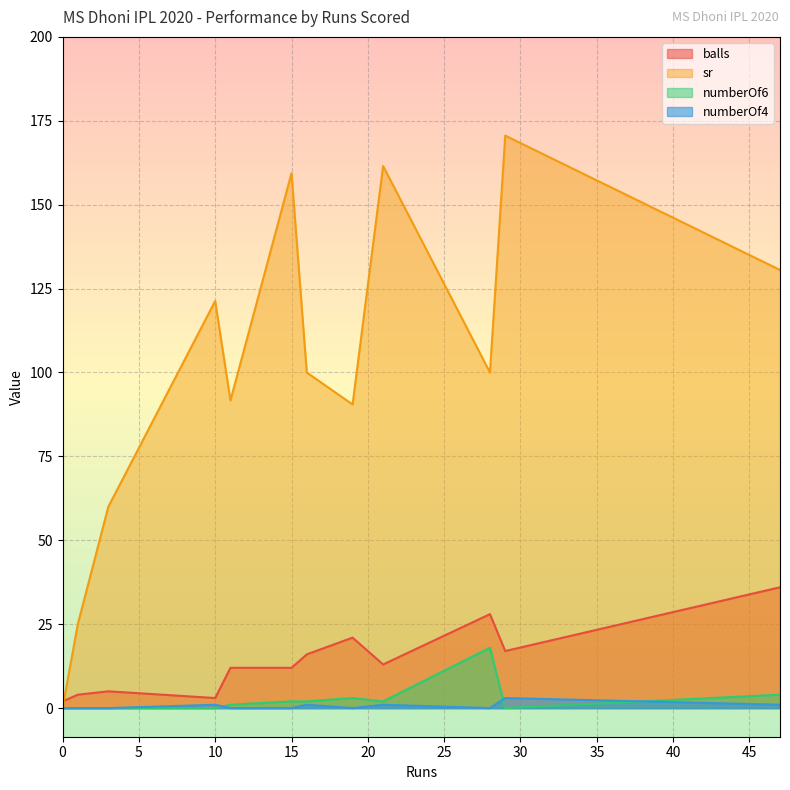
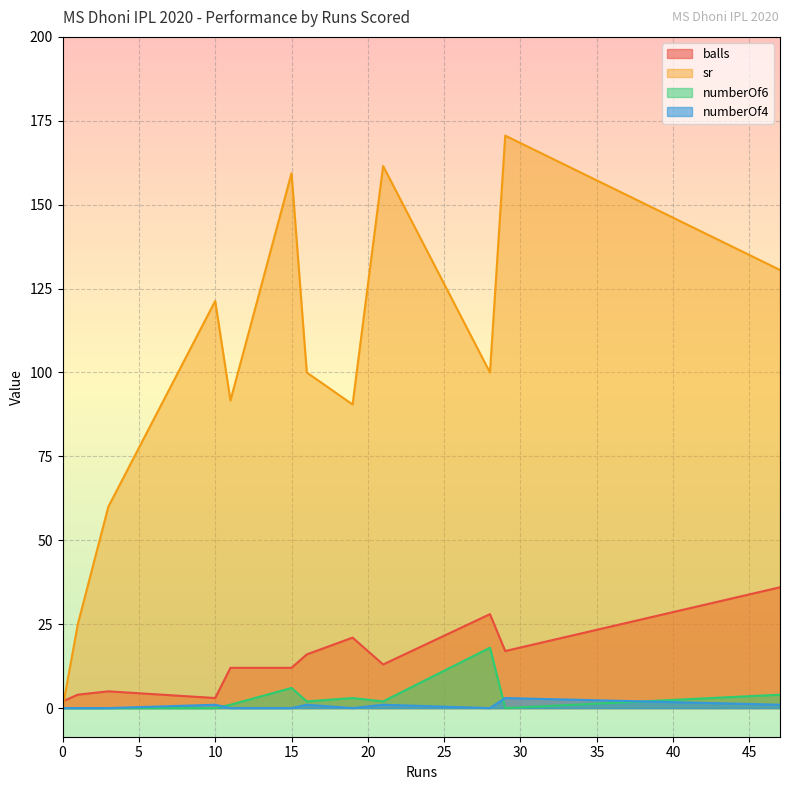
numberOf6, 15: 2 -> 6
